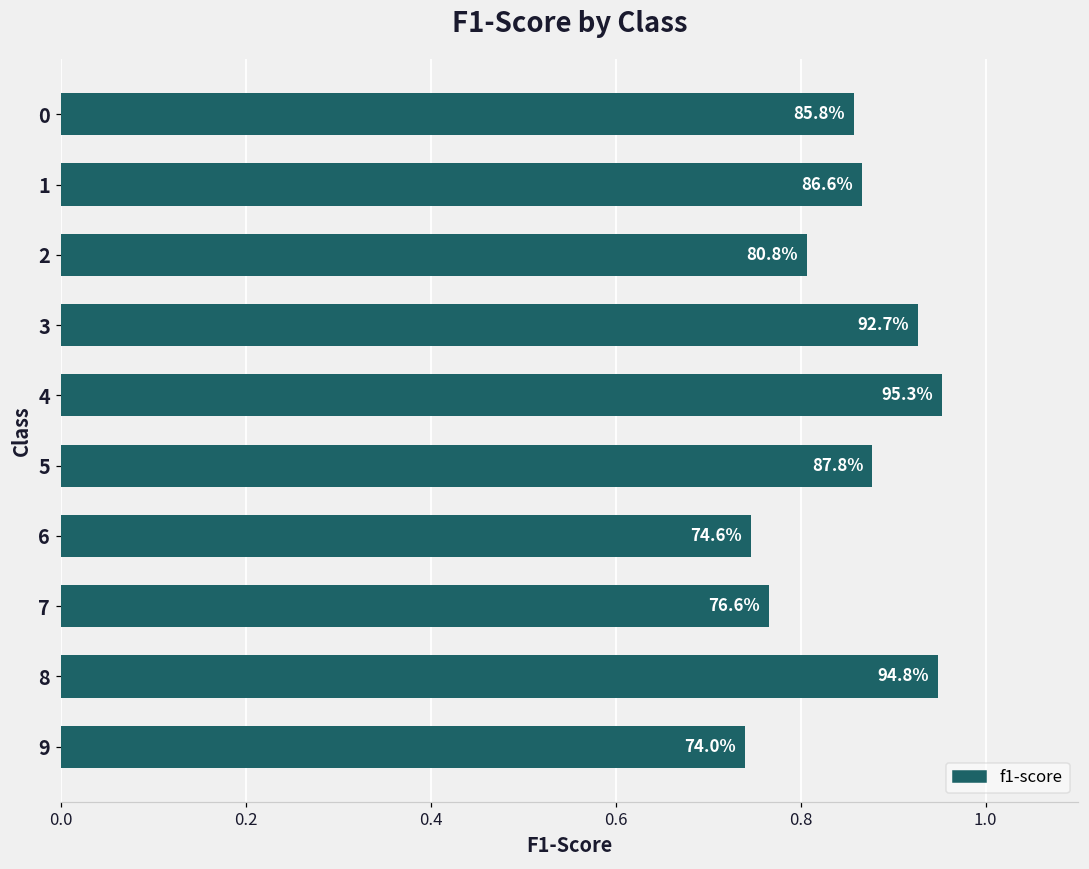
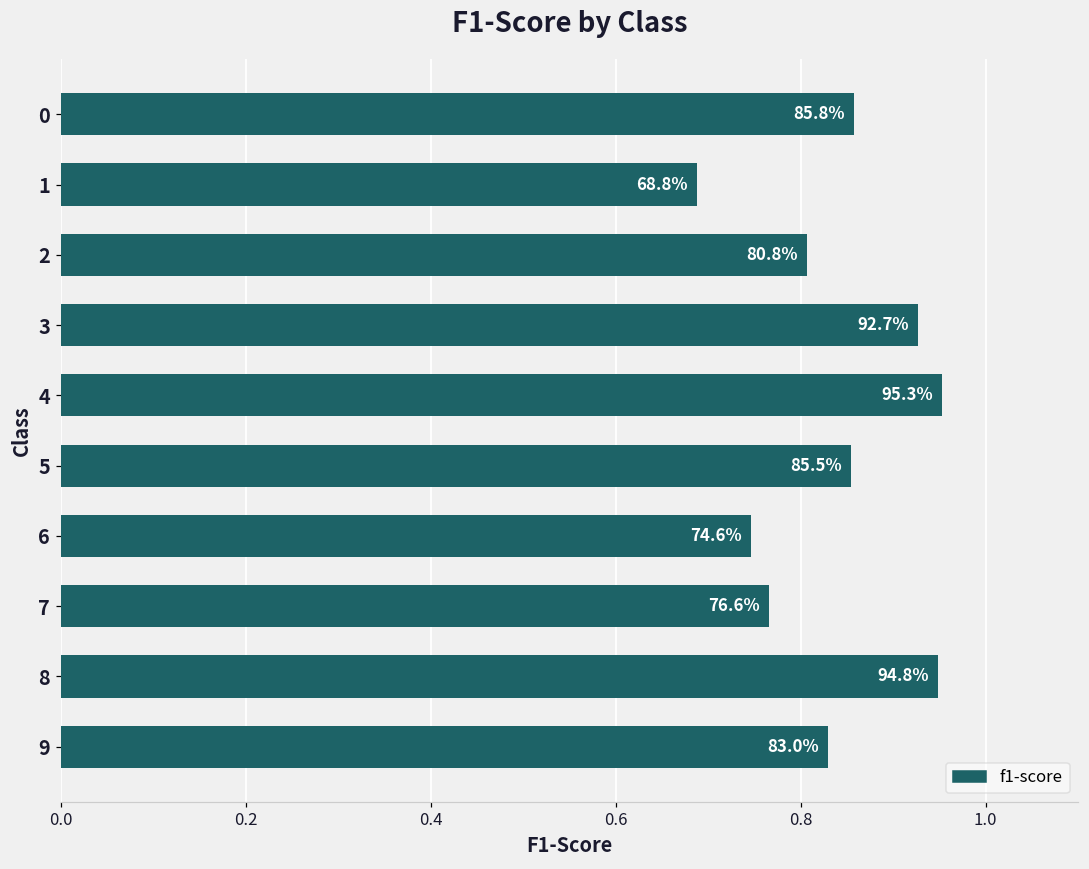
1: 86.6% -> 68.8%
5: 87.8% -> 85.5%
9: 74.0% -> 83.0%
